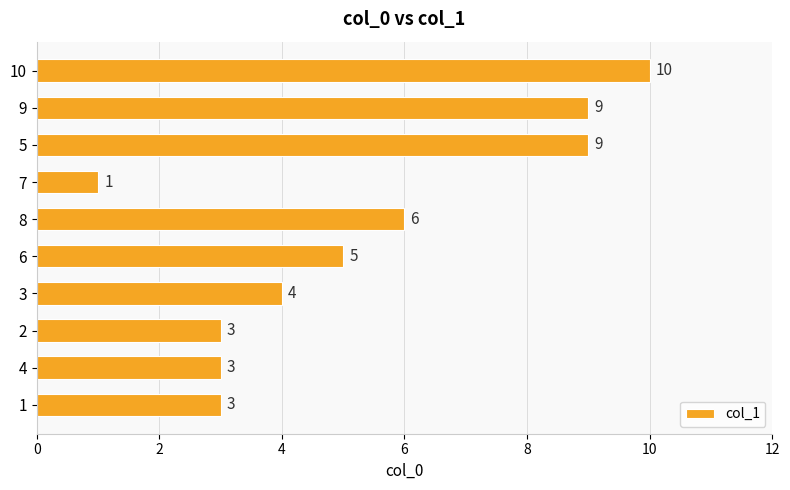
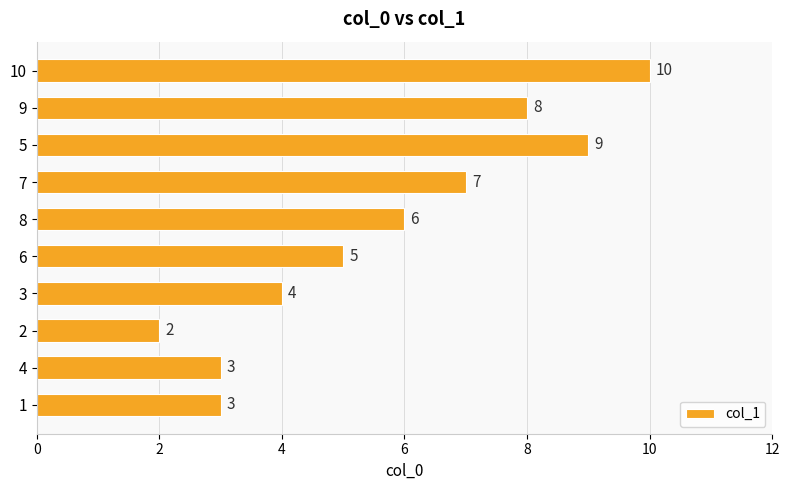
9: 9 -> 8
7: 1 -> 7
2: 3 -> 2
